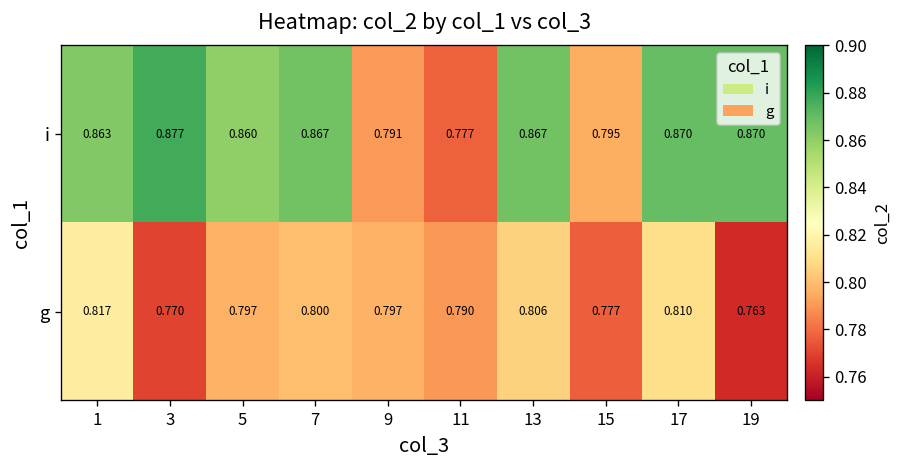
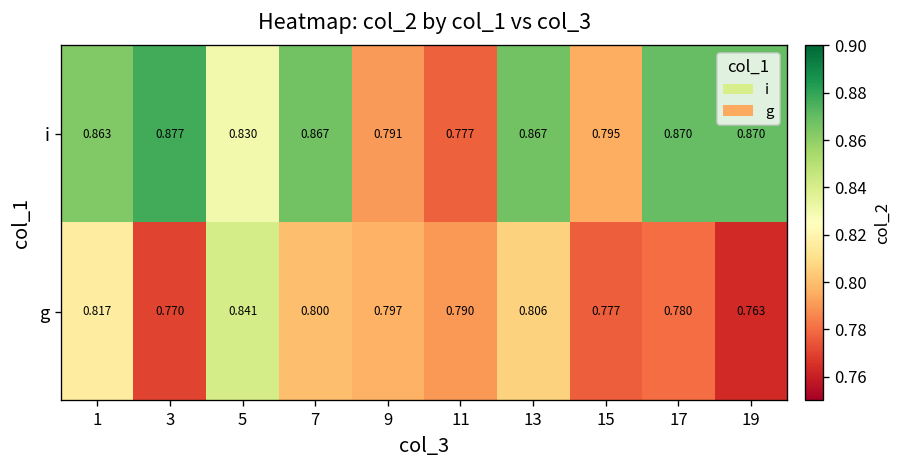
i, 5: 0.860 -> 0.830
g, 5: 0.797 -> 0.841
g, 17: 0.810 -> 0.780
